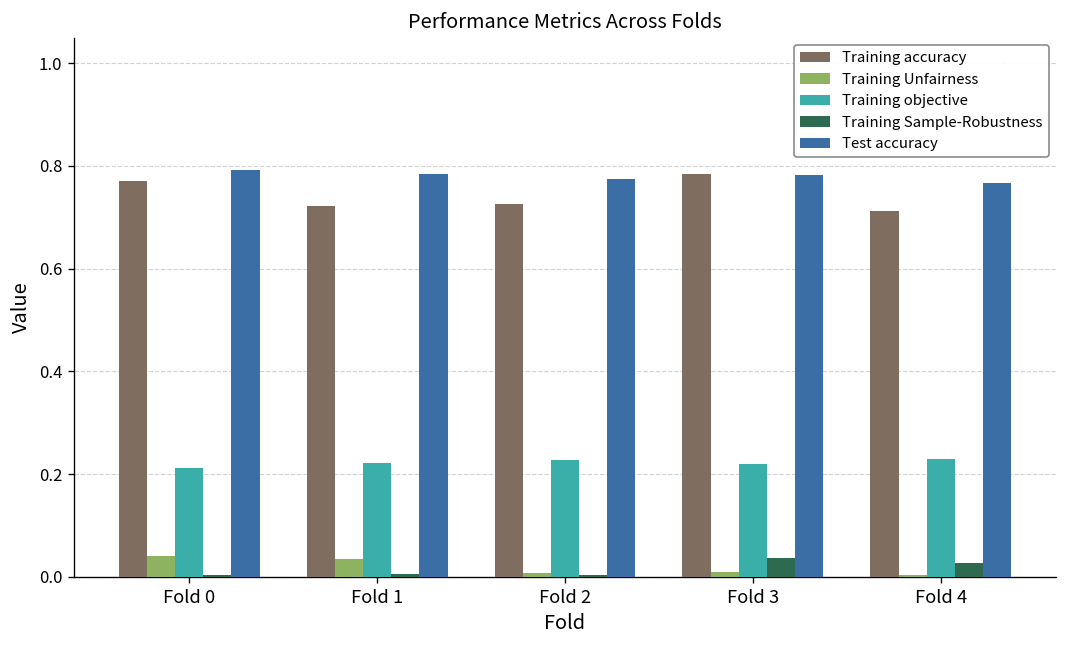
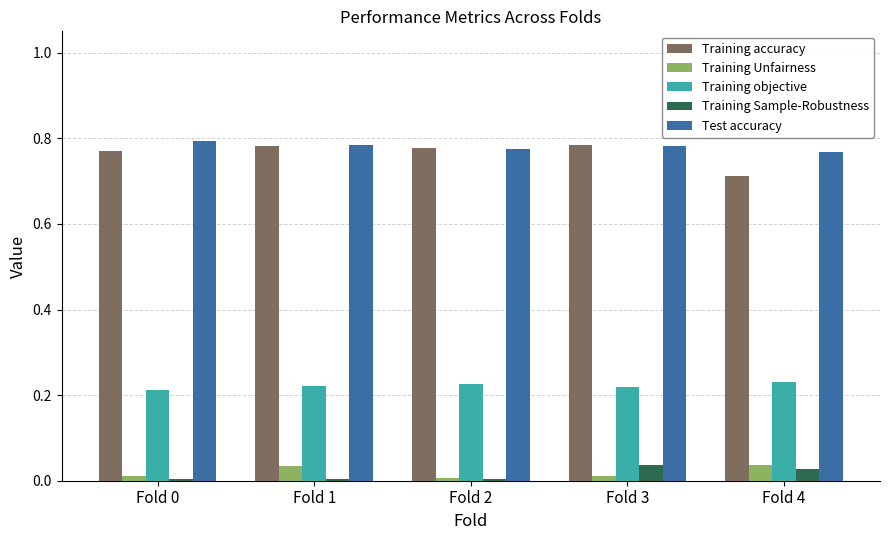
Training Unfairness, Fold 0: 0.04 -> 0.01
Training accuracy, Fold 1: 0.72 -> 0.78
Training accuracy, Fold 2: 0.73 -> 0.78
Training Unfairness, Fold 4: 0.00 -> 0.04
